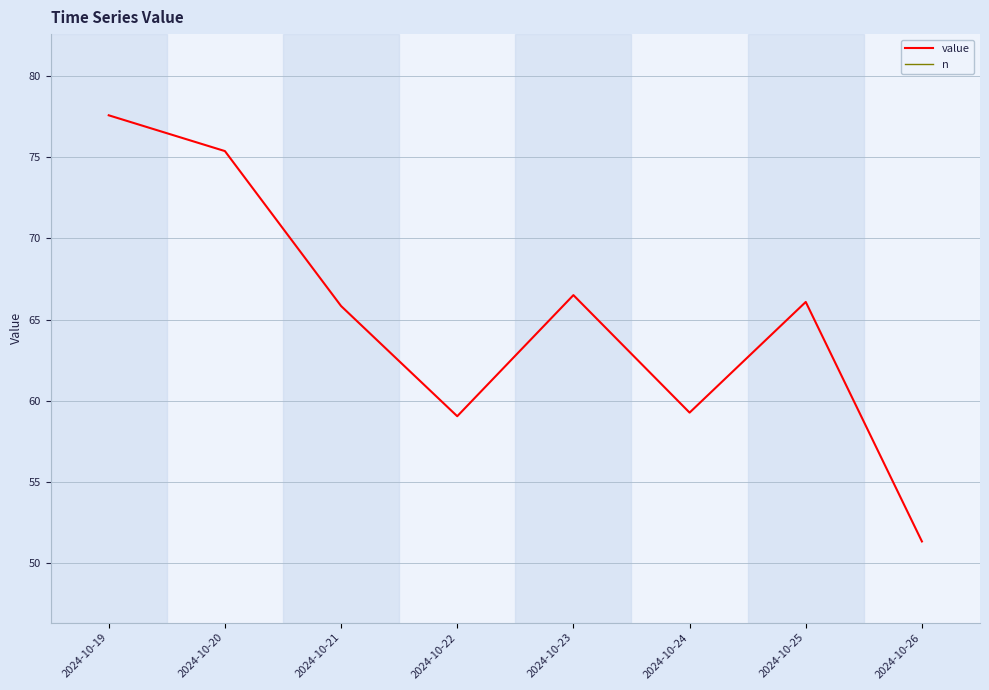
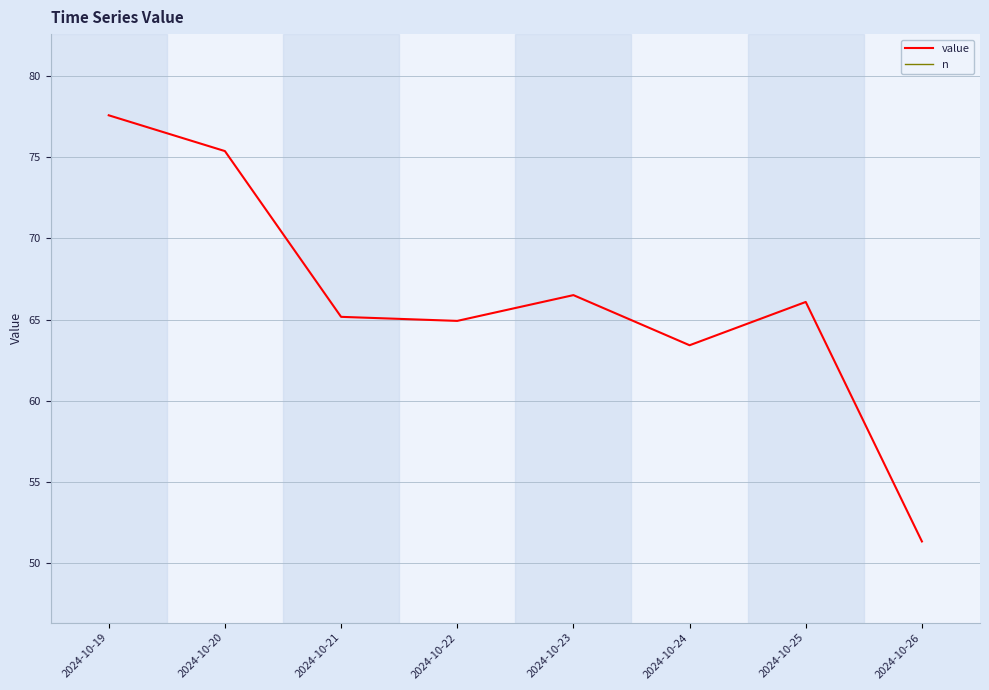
value, 2024-10-21: 65.8 -> 65.2
value, 2024-10-22: 59.0 -> 64.9
value, 2024-10-24: 59.3 -> 63.4
